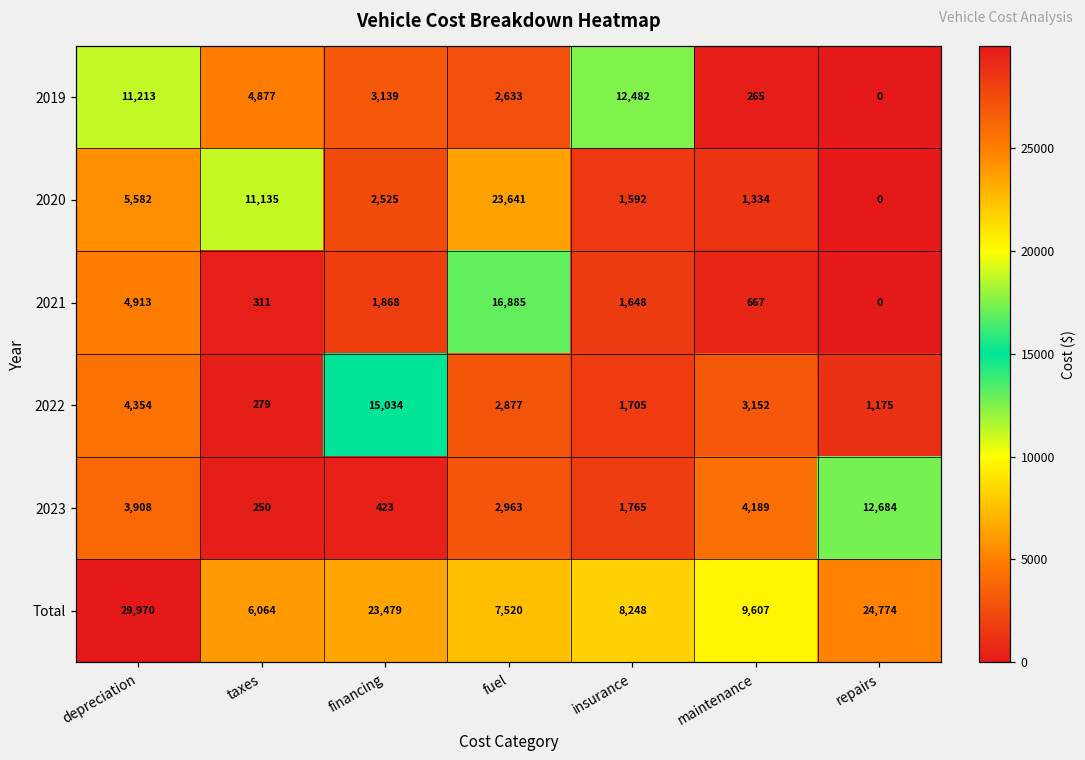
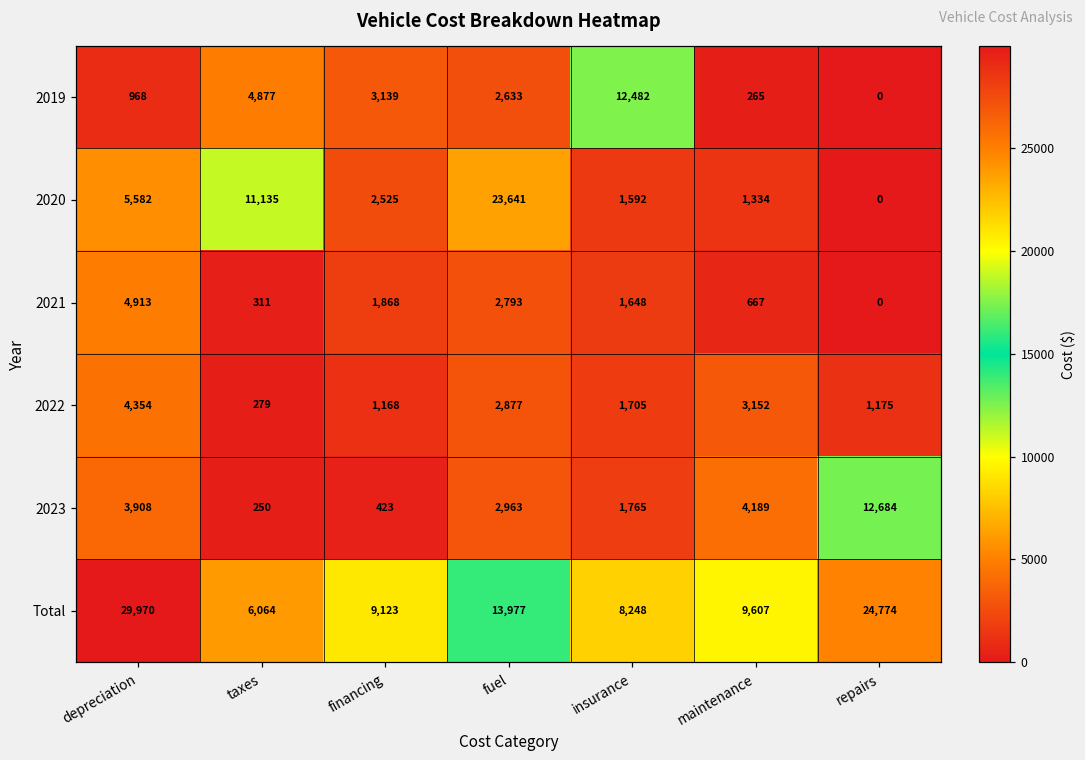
2019, depreciation: 11,213 -> 968
2021, fuel: 16,885 -> 2,793
2022, financing: 15,034 -> 1,168
Total, financing: 23,479 -> 9,123
Total, fuel: 7,520 -> 13,977
